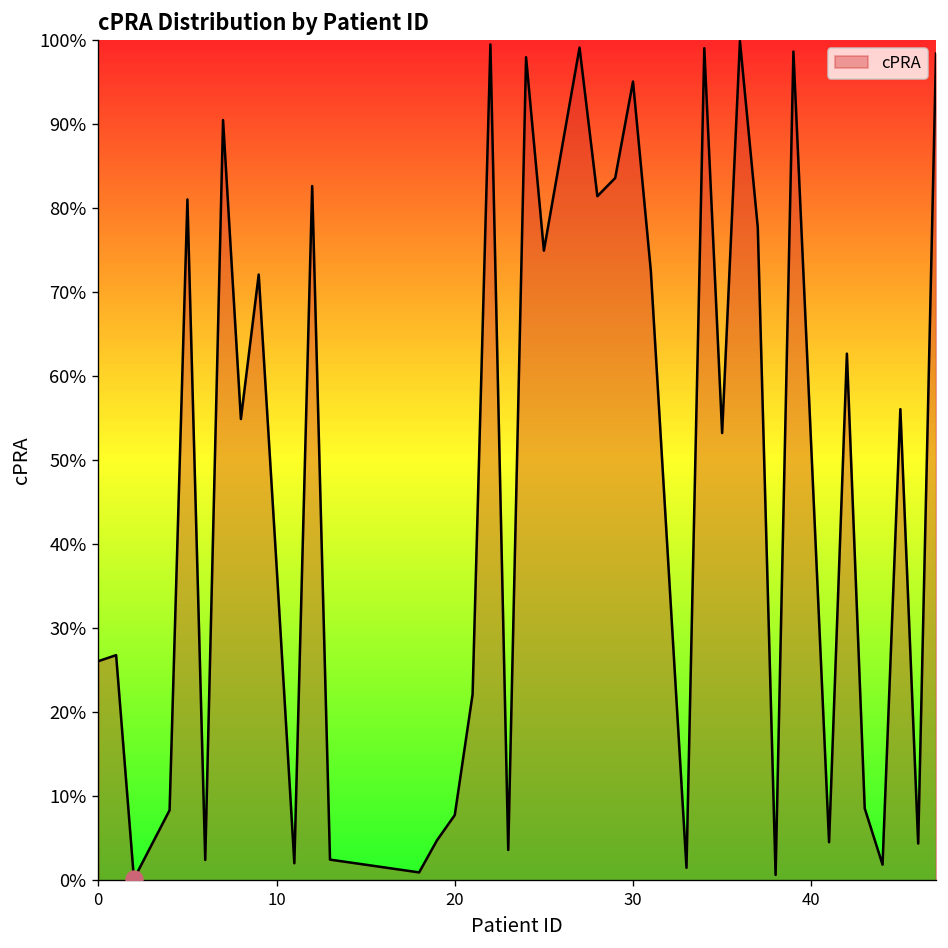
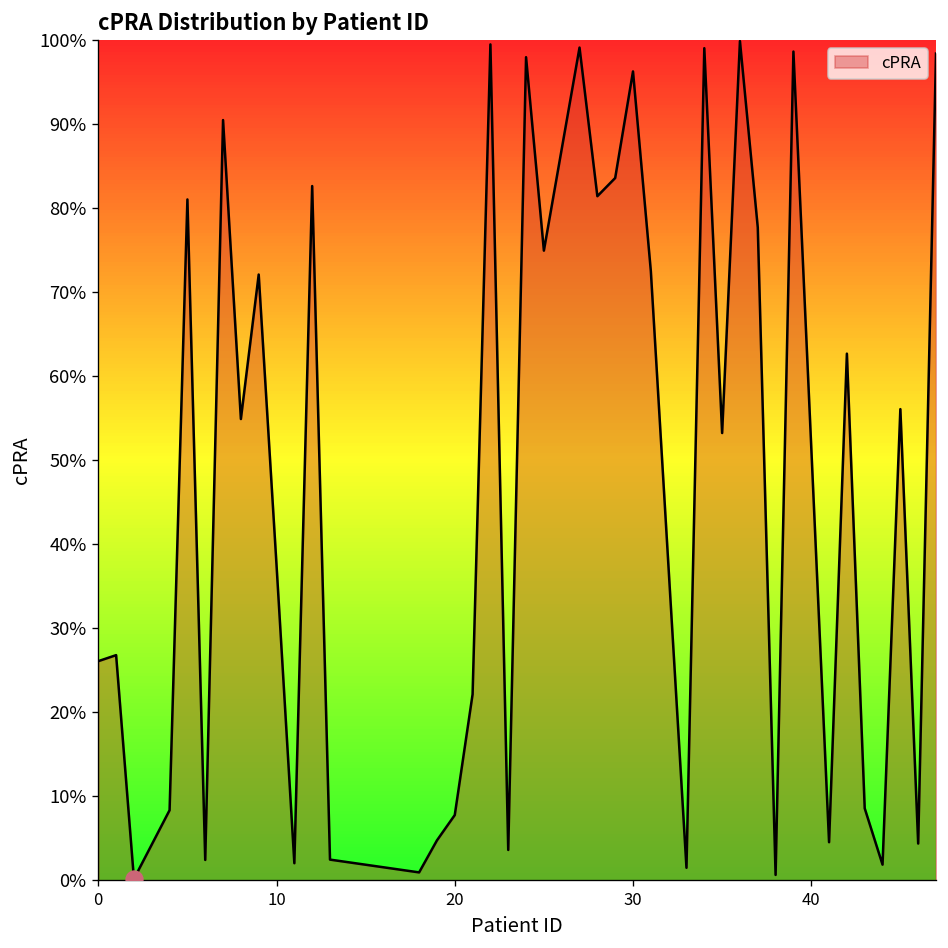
cPRA, 30: 95% -> 96%
